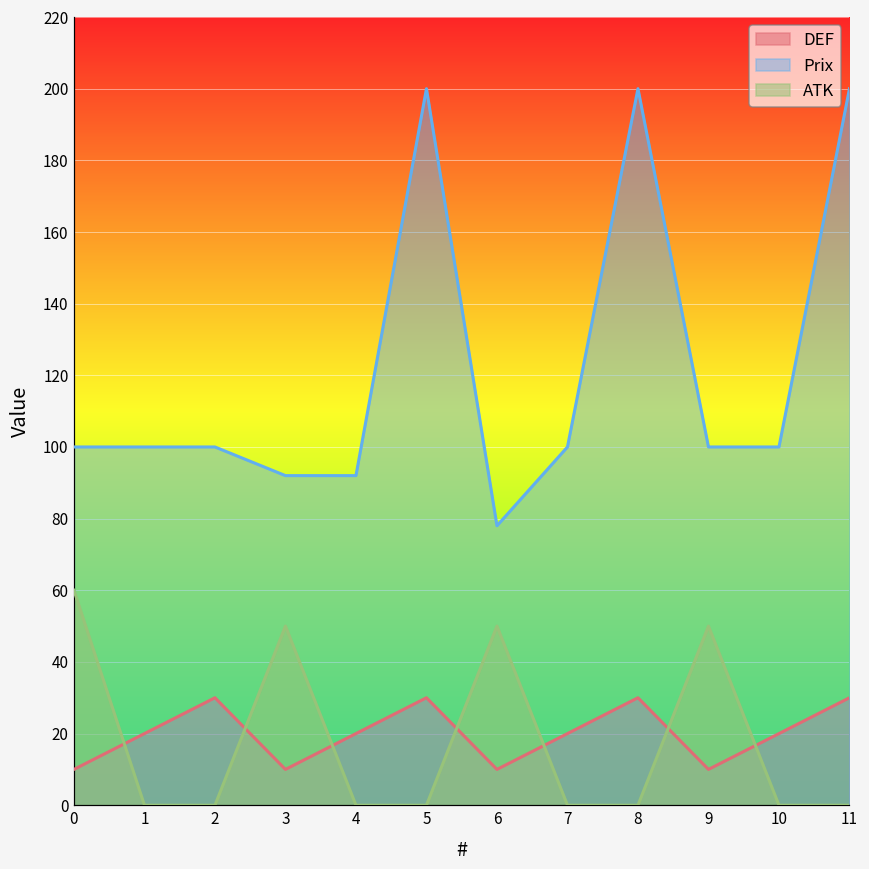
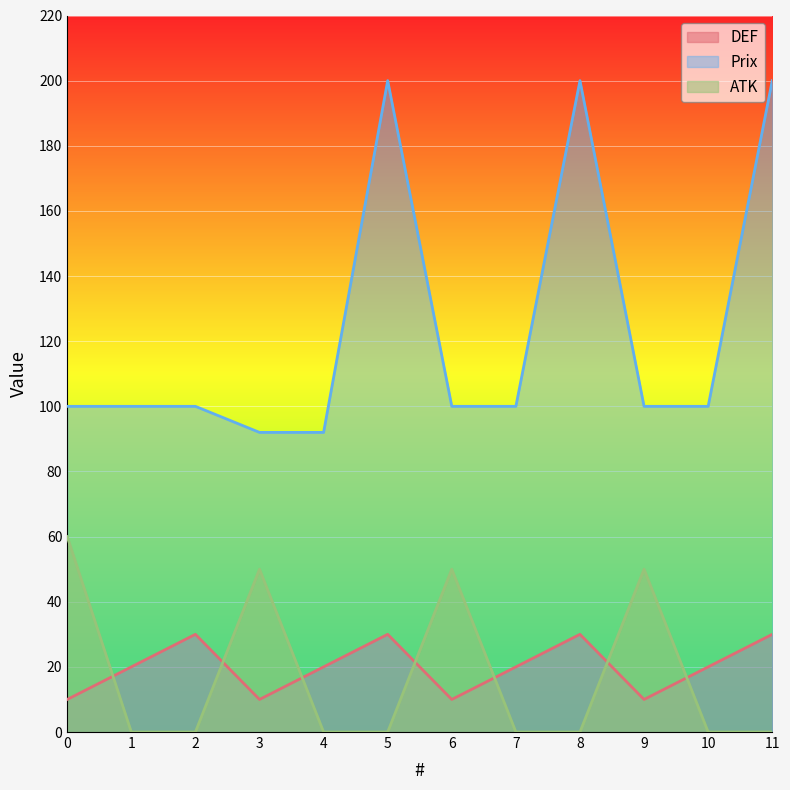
Prix, 6: 78 -> 100
